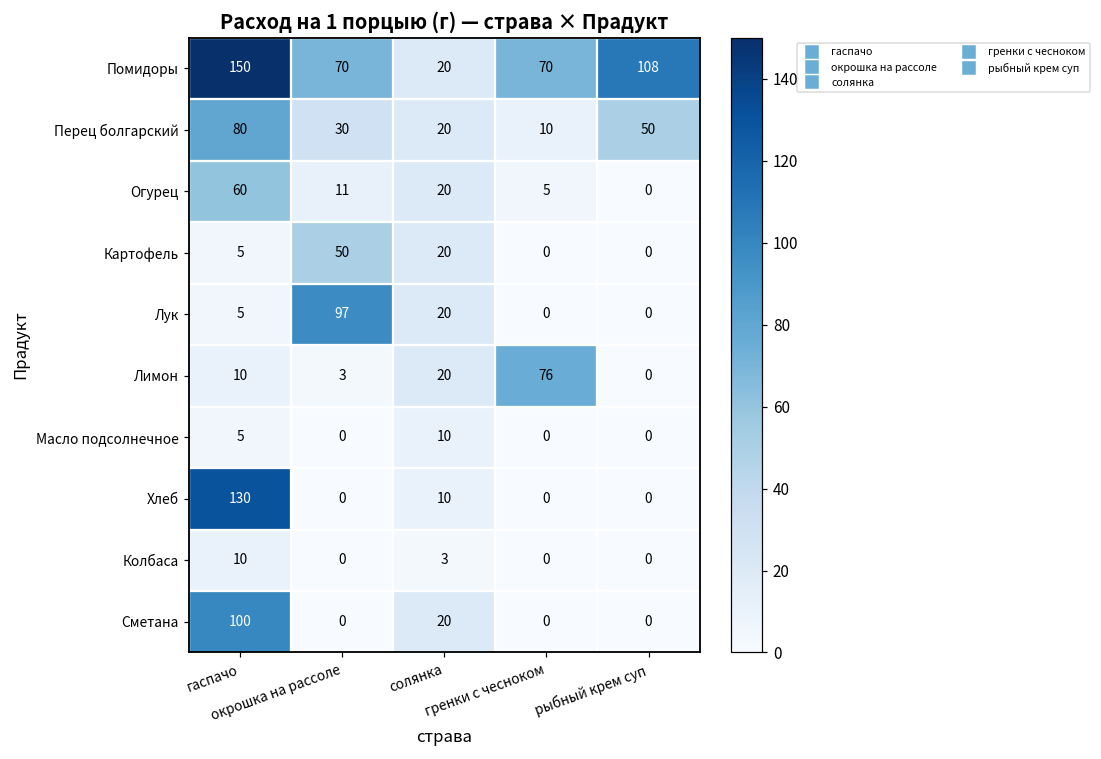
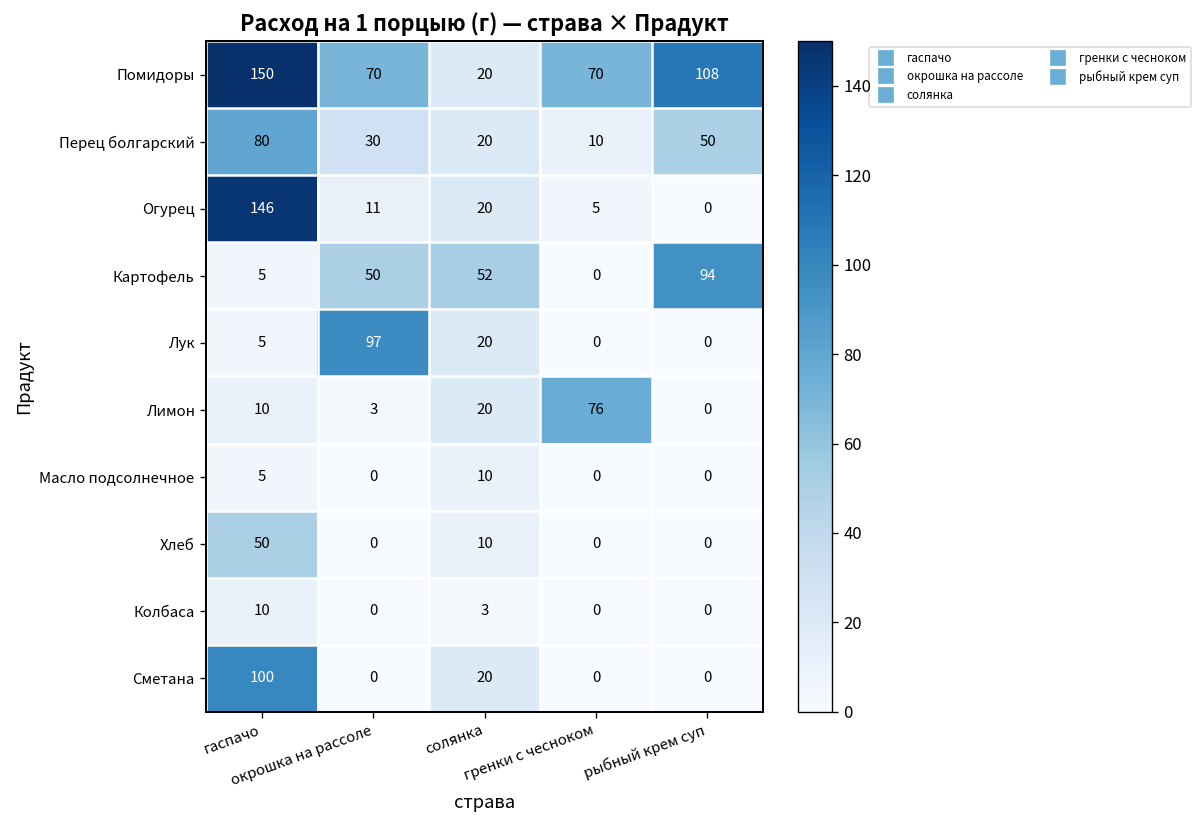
Огурец, гаспачо: 60 -> 146
Картофель, солянка: 20 -> 52
Картофель, рыбный крем суп: 0 -> 94
Хлеб, гаспачо: 130 -> 50
